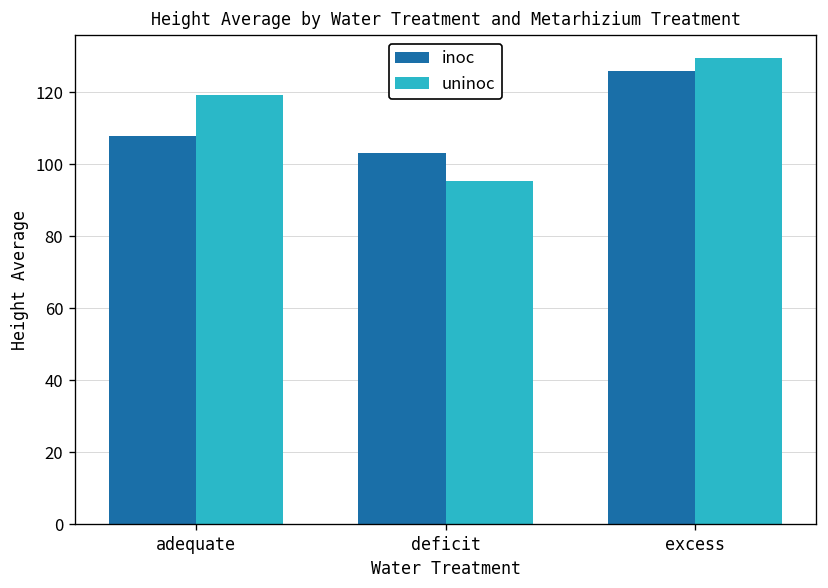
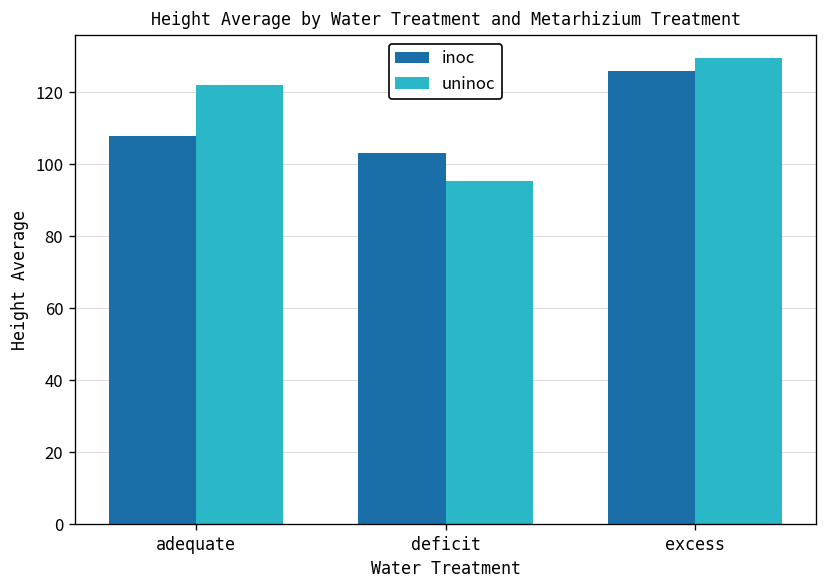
uninoc, adequate: 119 -> 122
